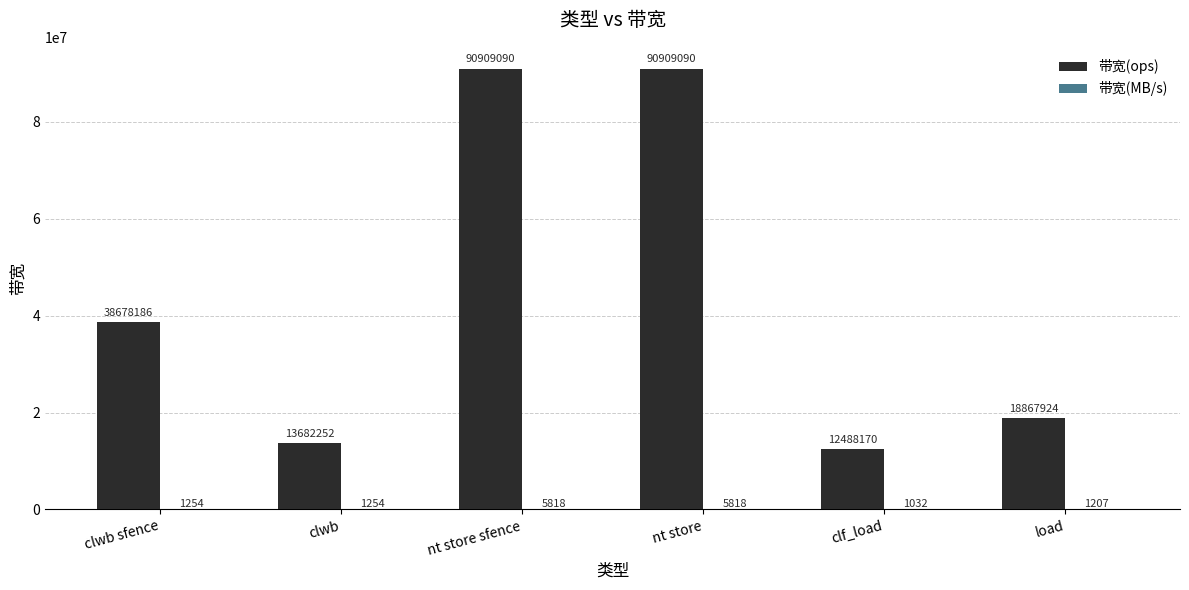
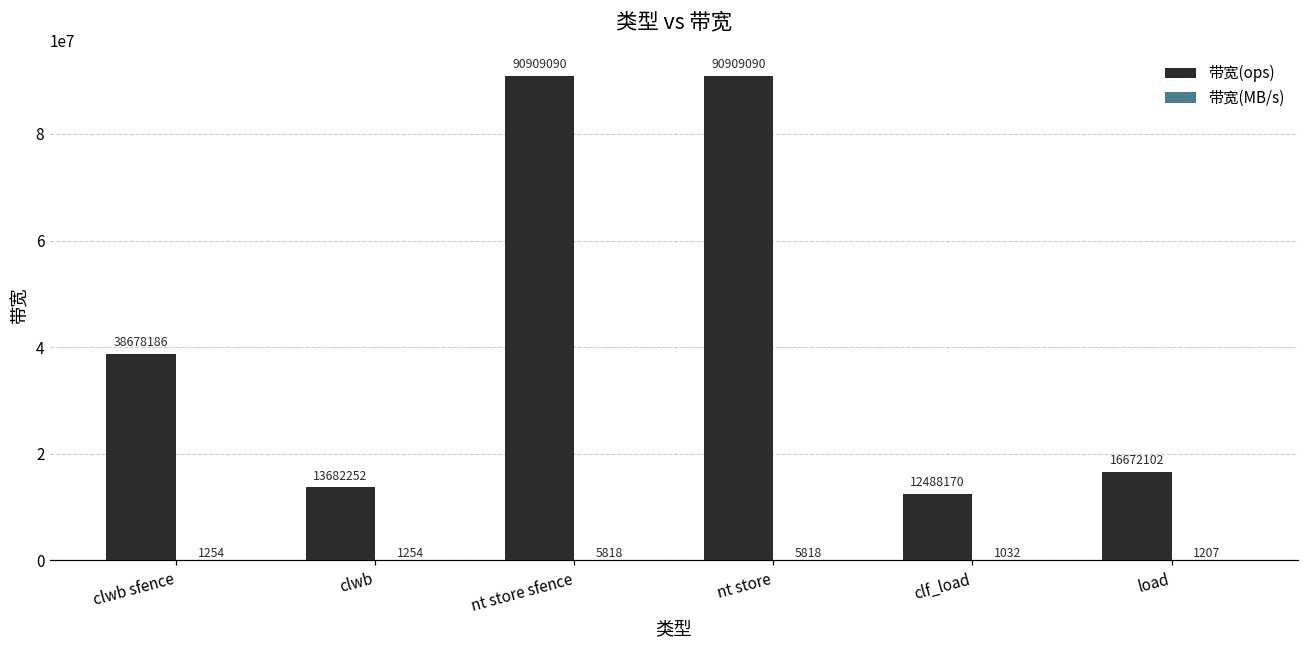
带宽(ops), load: 18867924 -> 16672102
